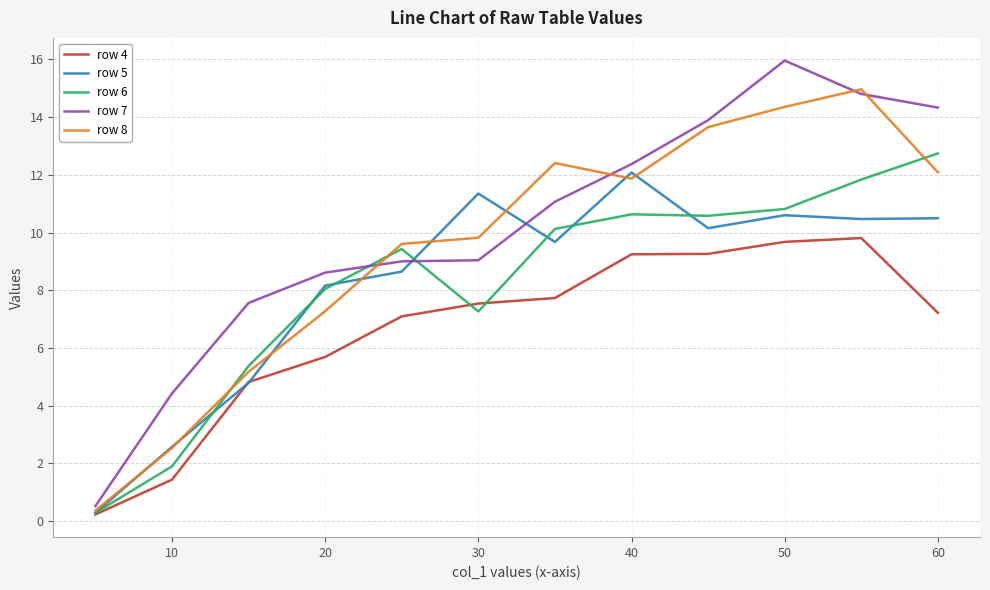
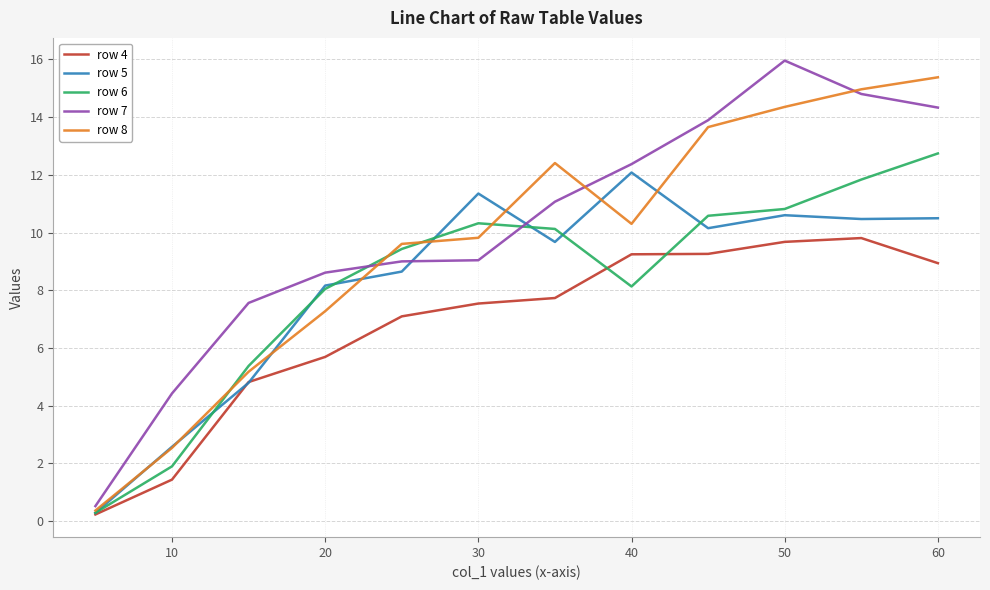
row 6, 30: 7.3 -> 10.3
row 6, 40: 10.6 -> 8.1
row 8, 40: 11.9 -> 10.3
row 4, 60: 7.2 -> 8.9
row 8, 60: 12.1 -> 15.4
